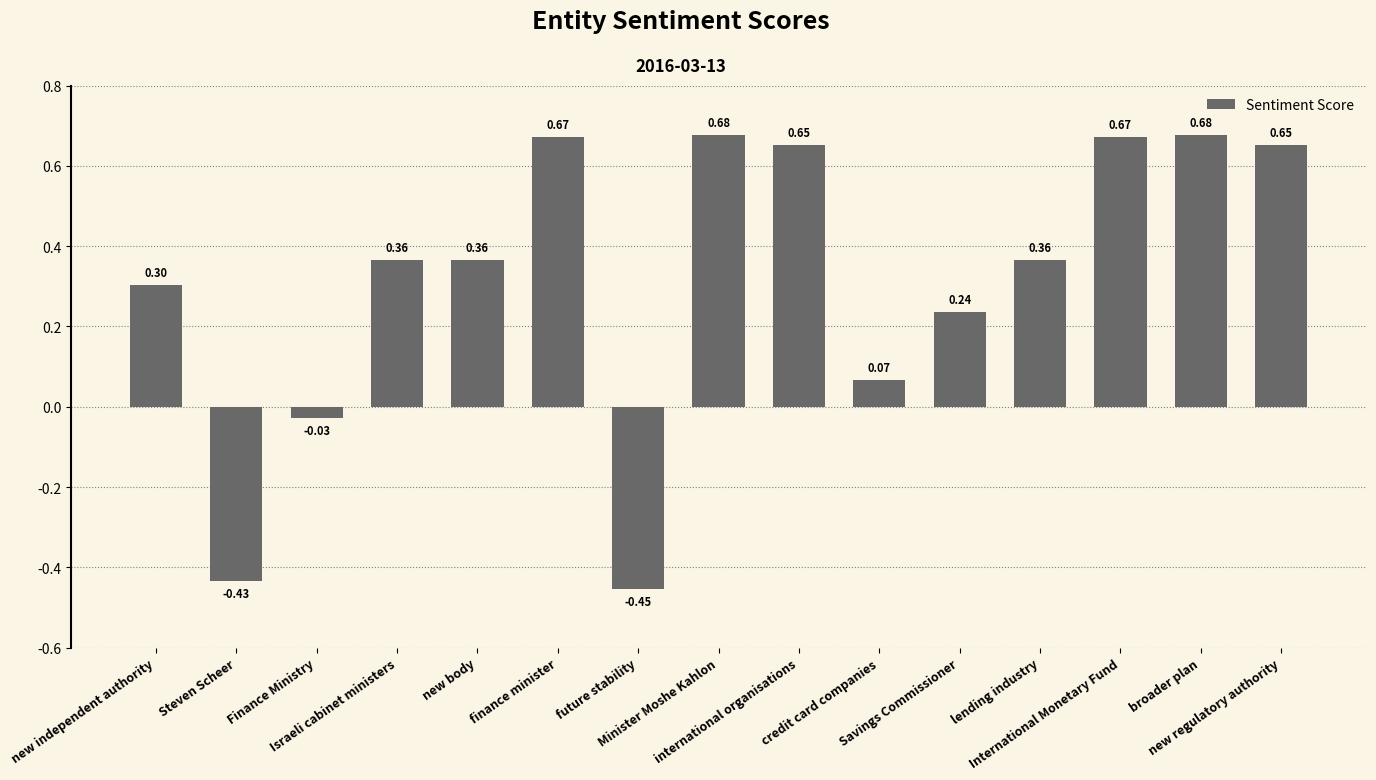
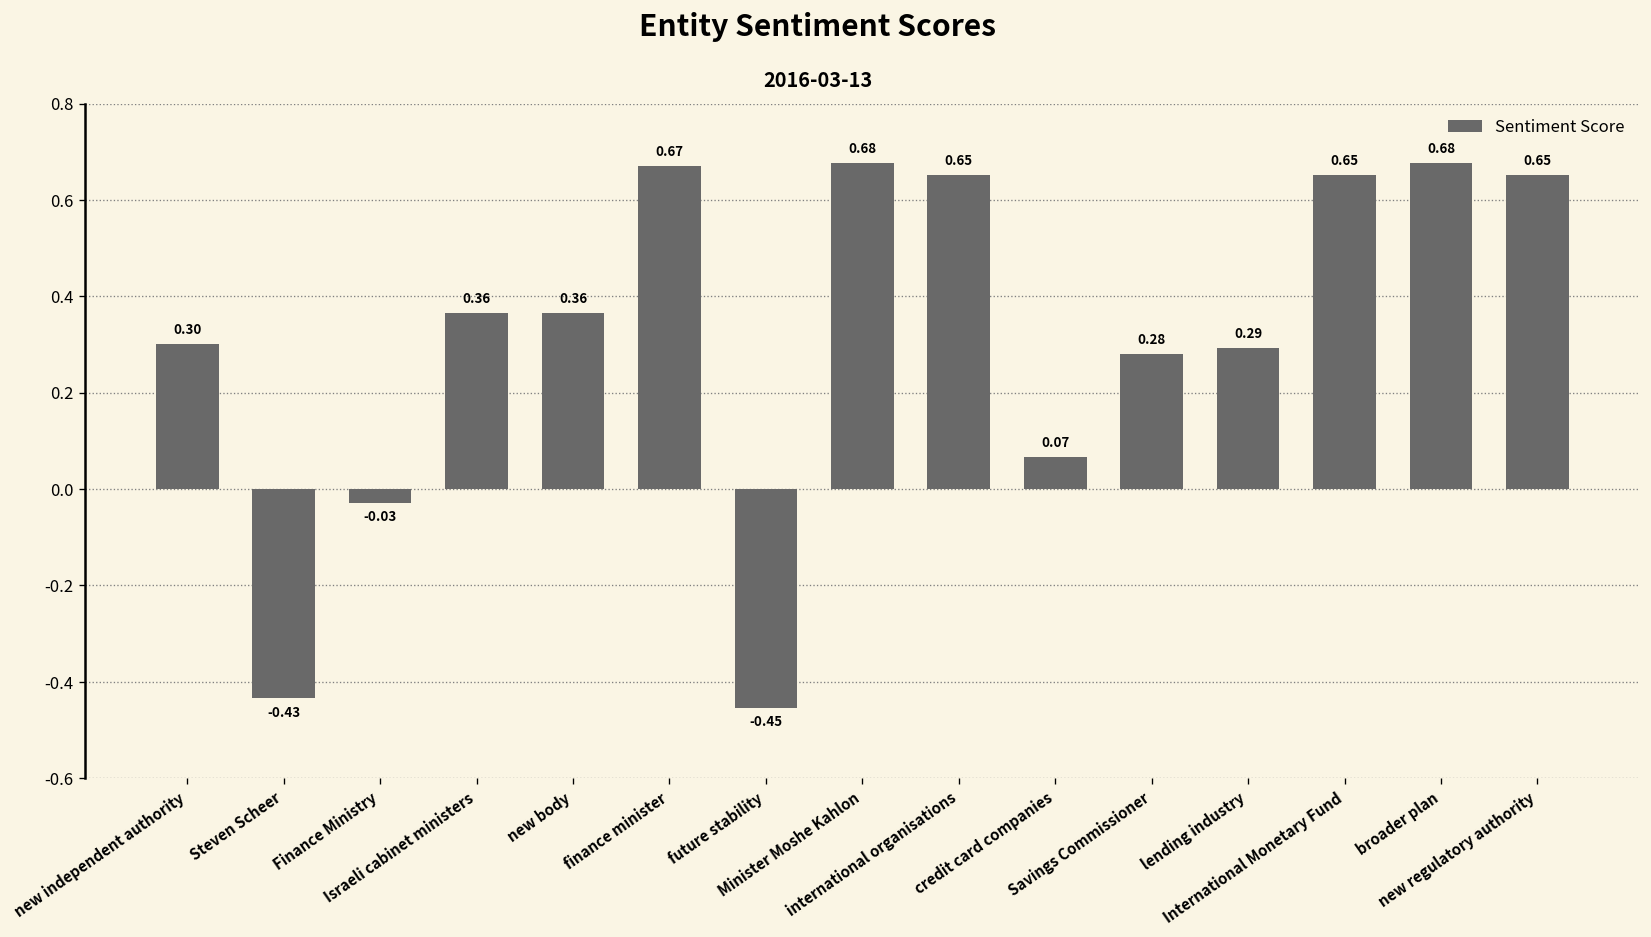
Savings Commissioner: 0.24 -> 0.28
lending industry: 0.36 -> 0.29
International Monetary Fund: 0.67 -> 0.65
